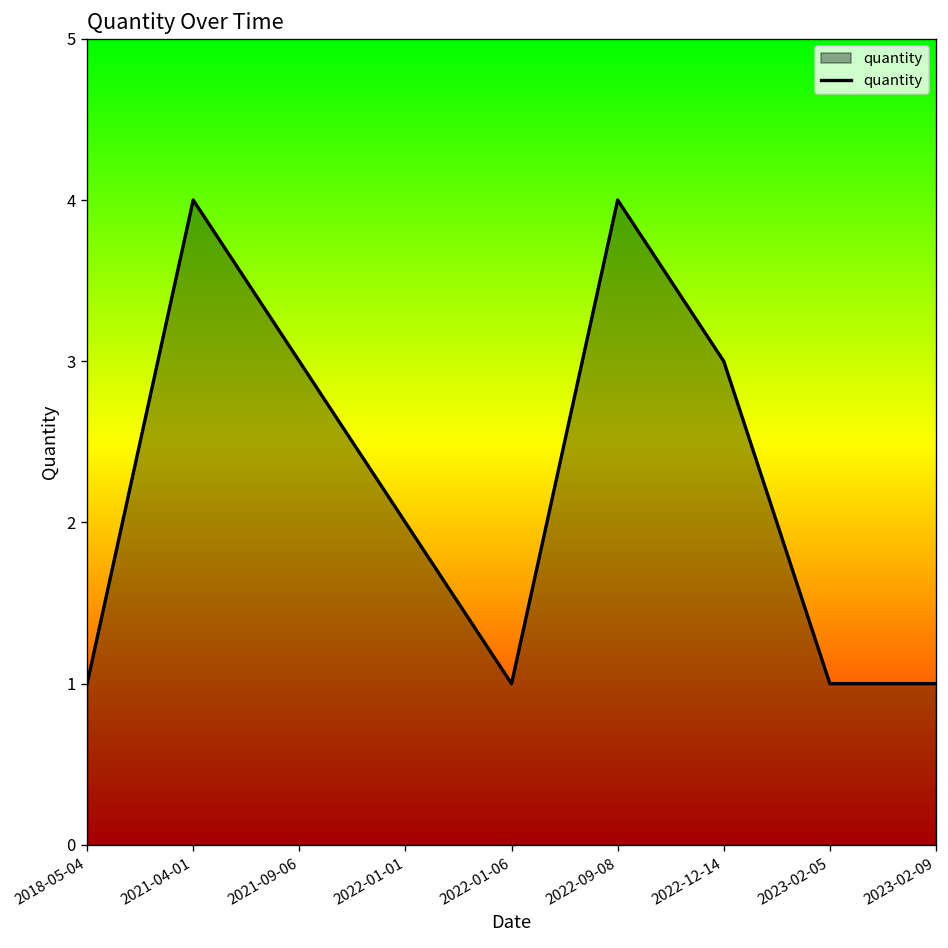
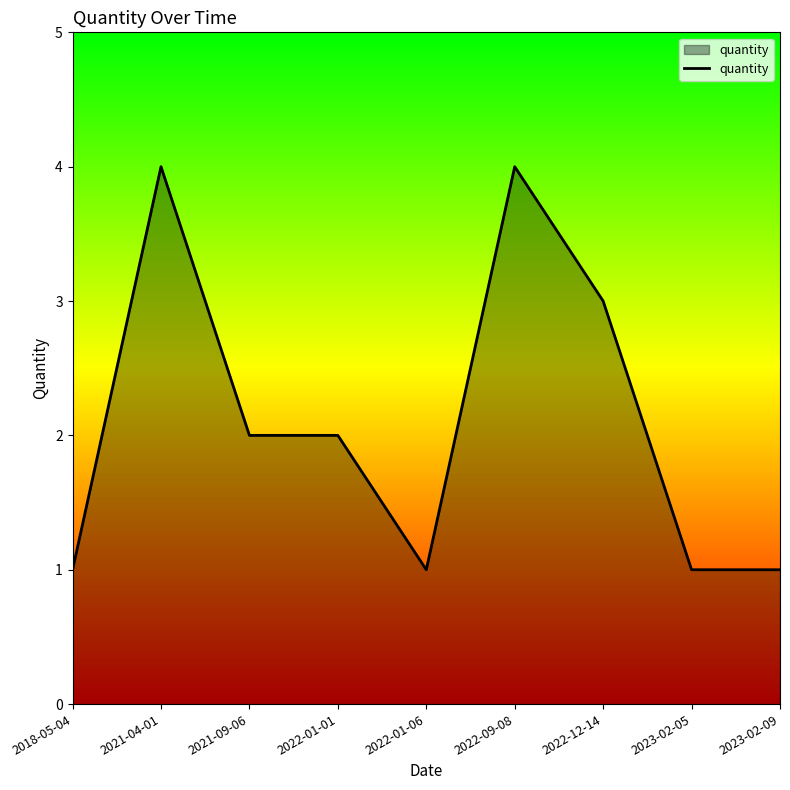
2021-09-06: 3 -> 2
